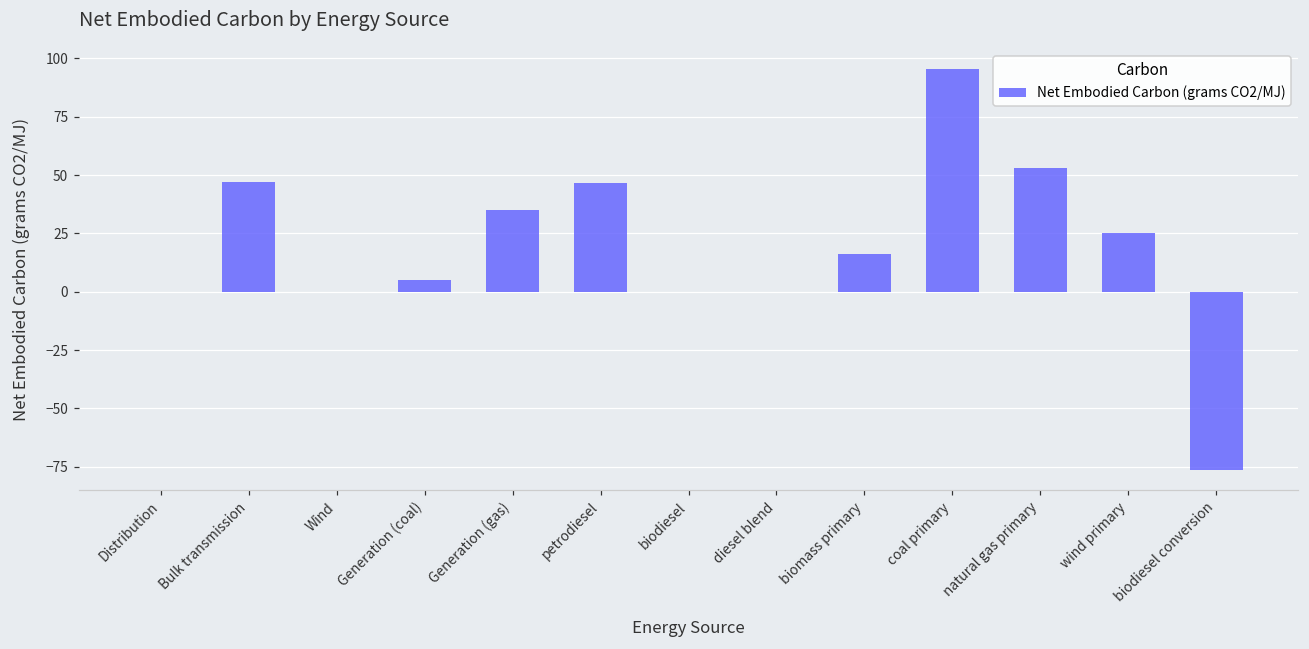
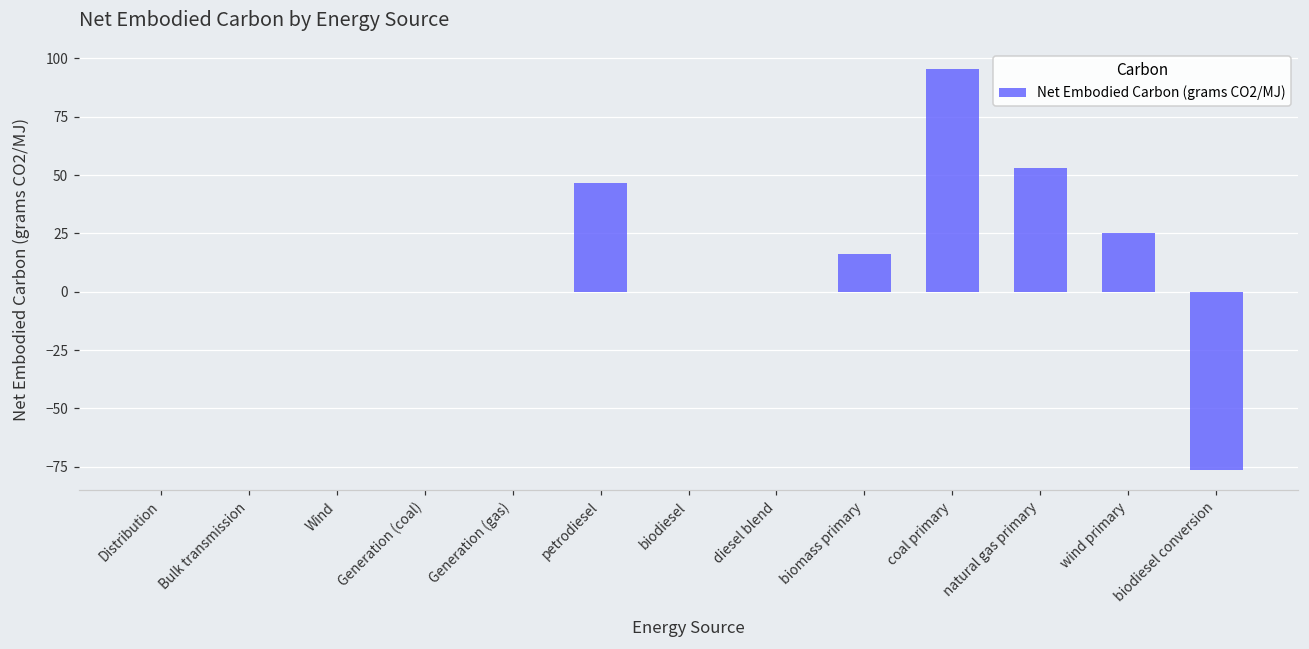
Bulk transmission: 47 -> 0
Generation (coal): 5 -> 0
Generation (gas): 35 -> 0
